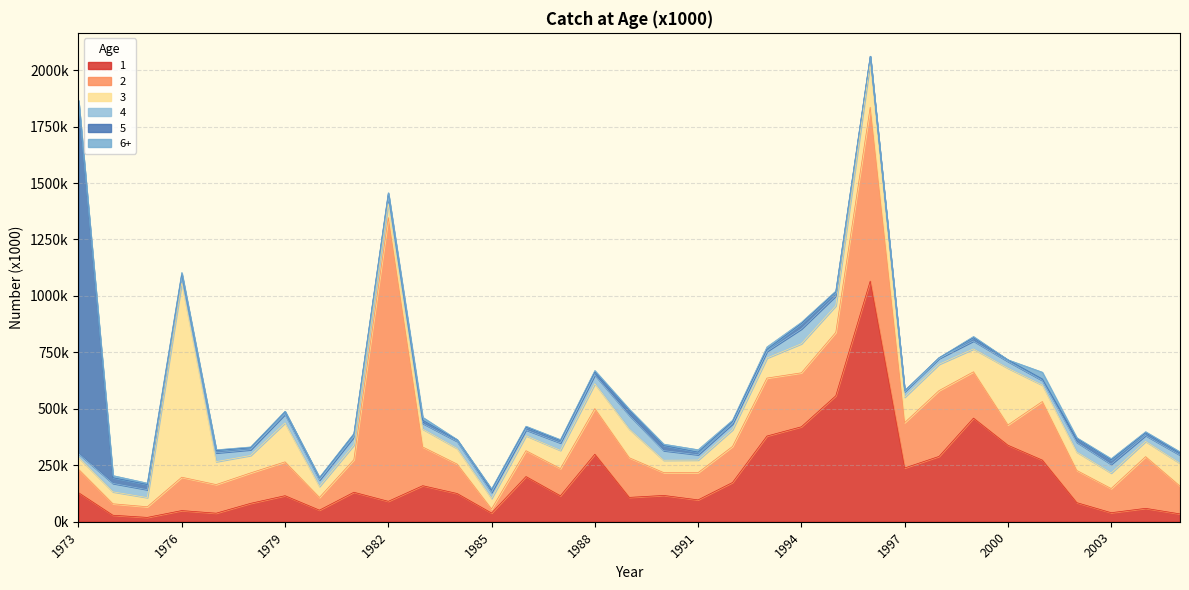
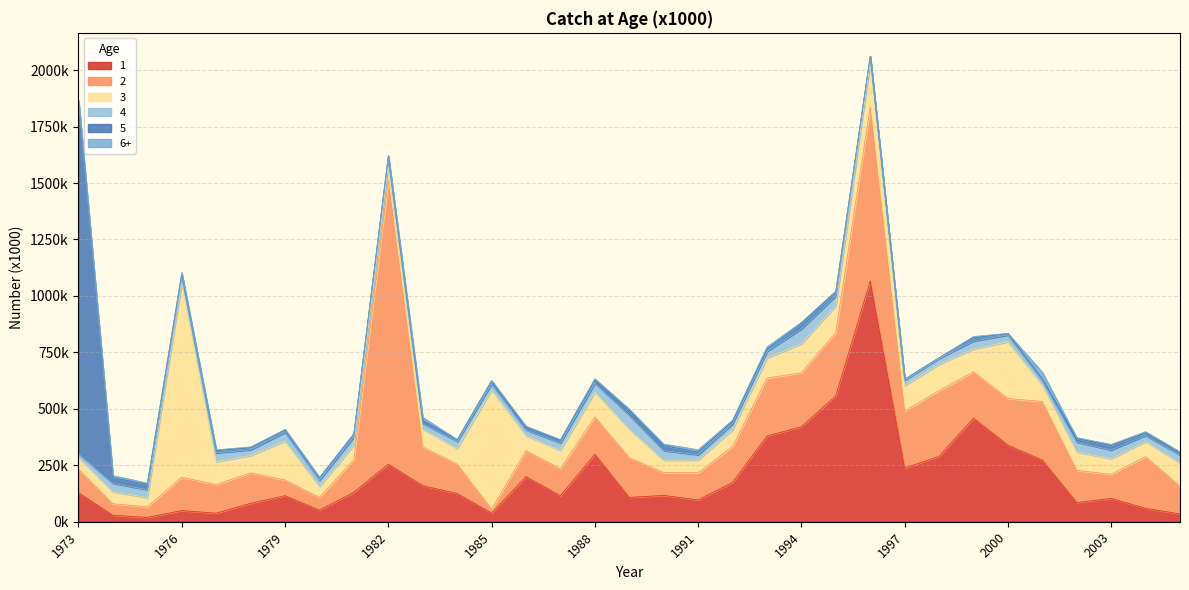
2, 1979: 150000 -> 70000
1, 1982: 90000 -> 260000
3, 1985: 50000 -> 530000
2, 1988: 200000 -> 170000
2, 1997: 200000 -> 250000
2, 2000: 90000 -> 210000
1, 2003: 40000 -> 100000
